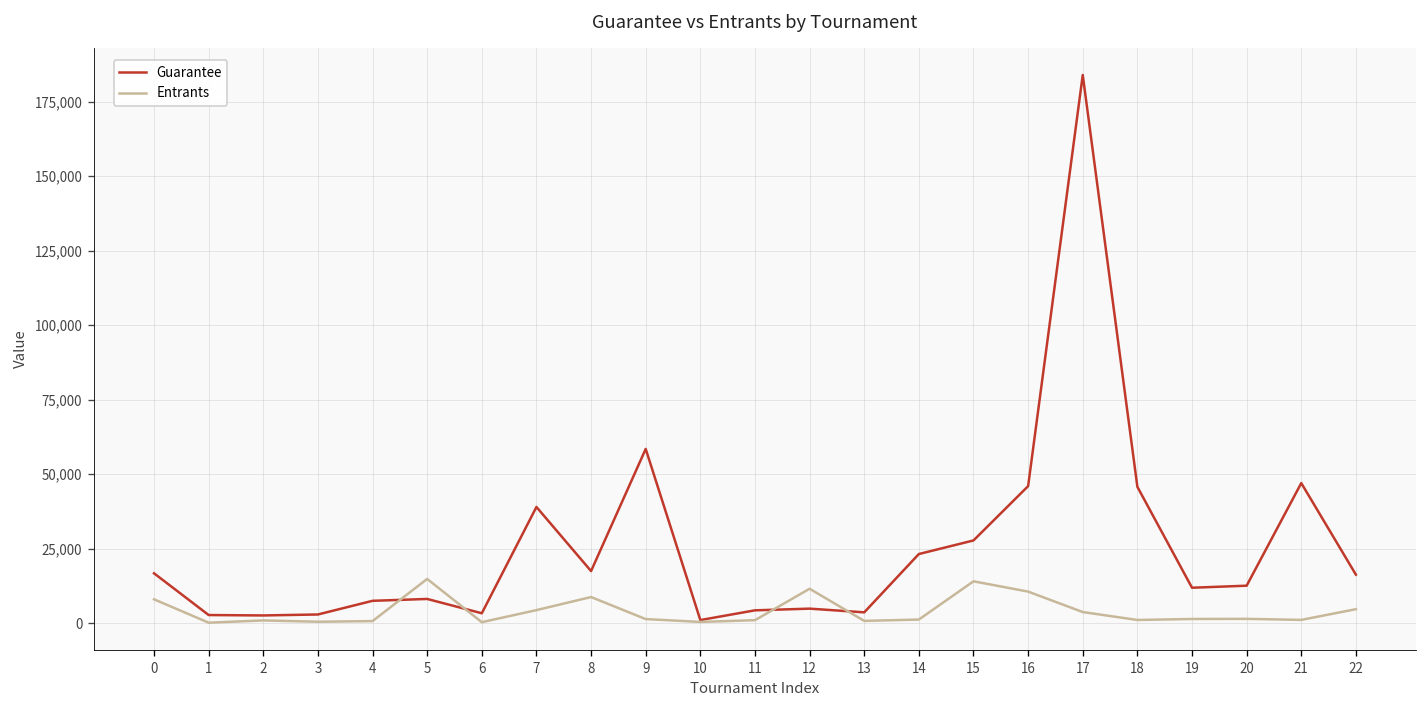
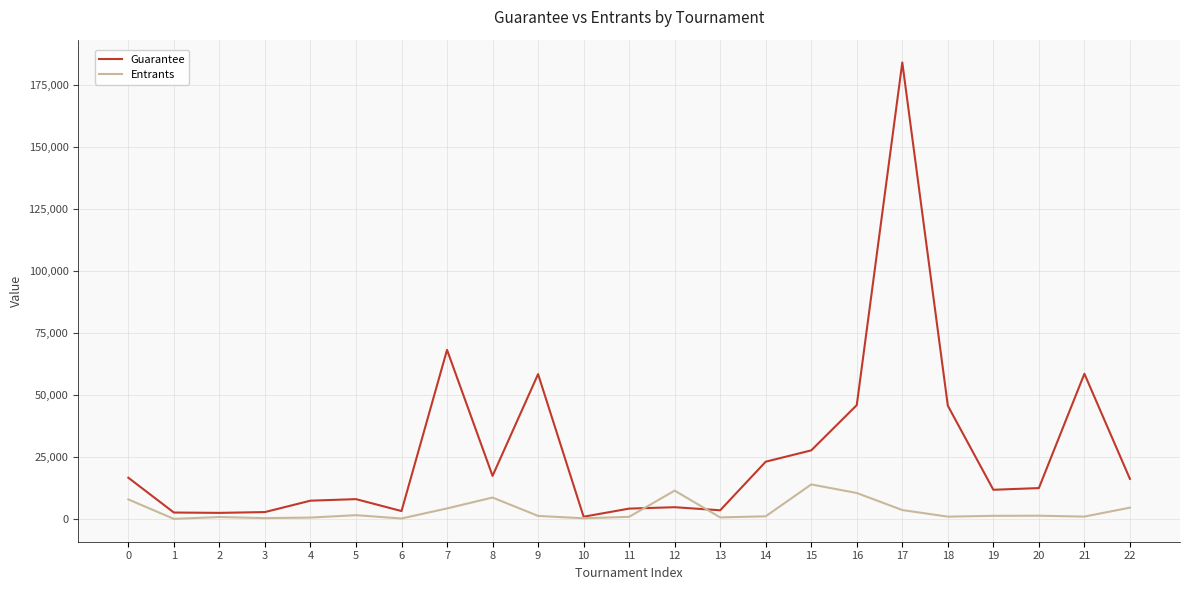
Entrants, 5: 15,000 -> 2,000
Guarantee, 7: 39,000 -> 68,000
Guarantee, 21: 47,000 -> 59,000
